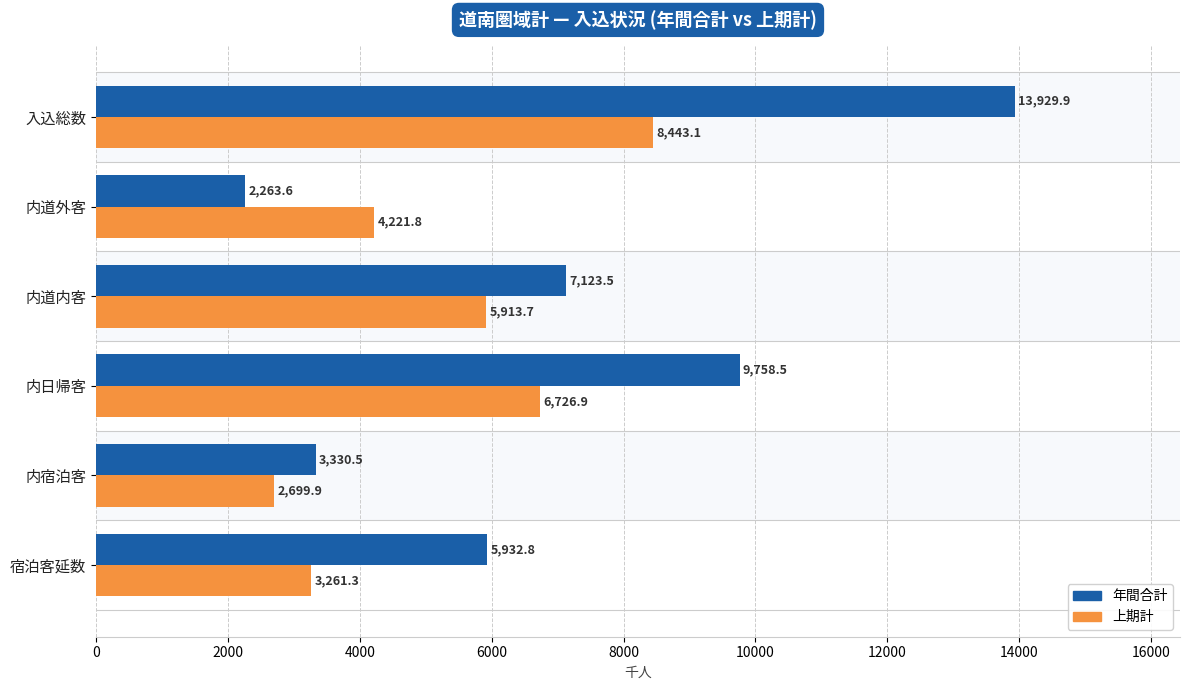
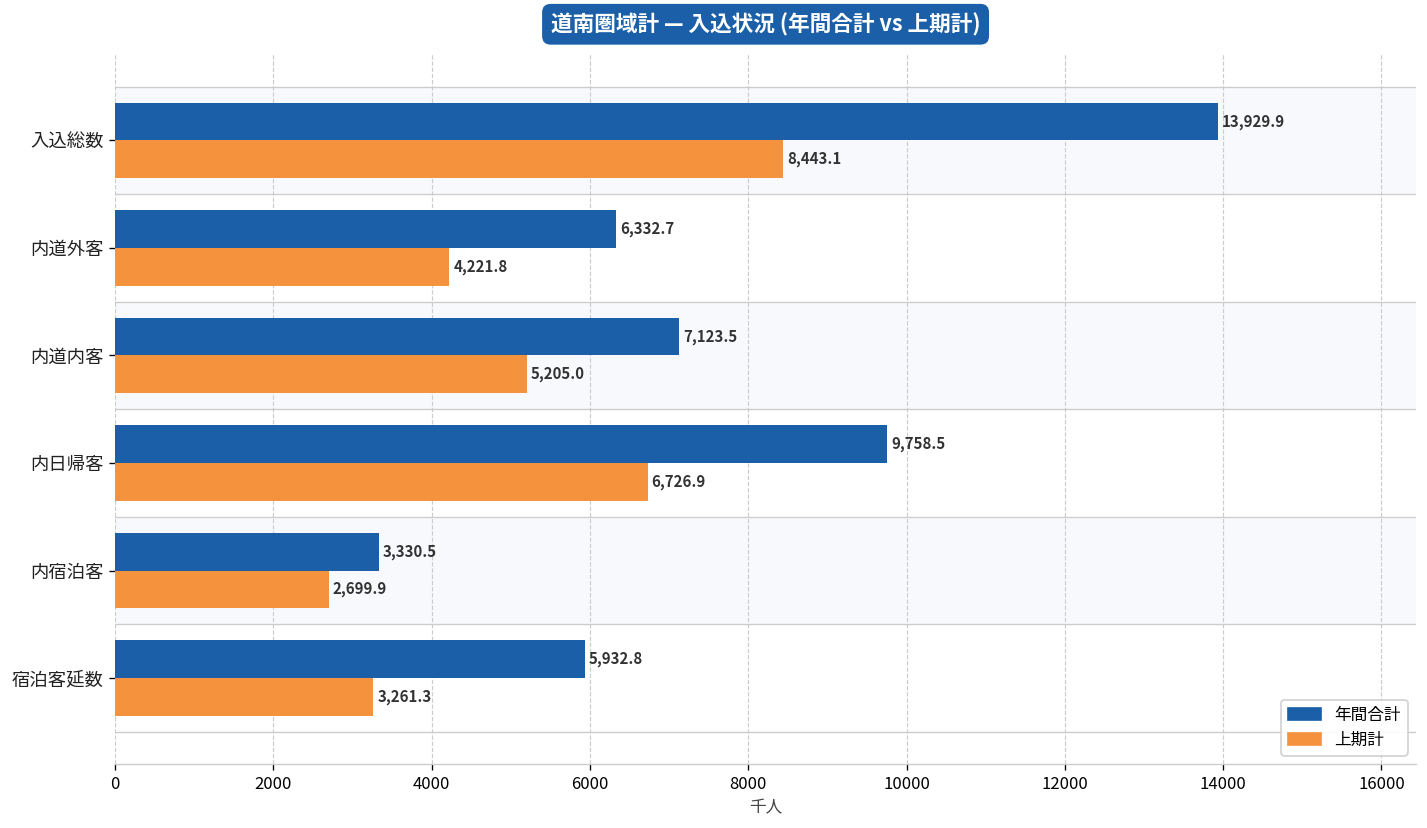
年間合計, 内道外客: 2,263.6 -> 6,332.7
上期計, 内道内客: 5,913.7 -> 5,205.0
